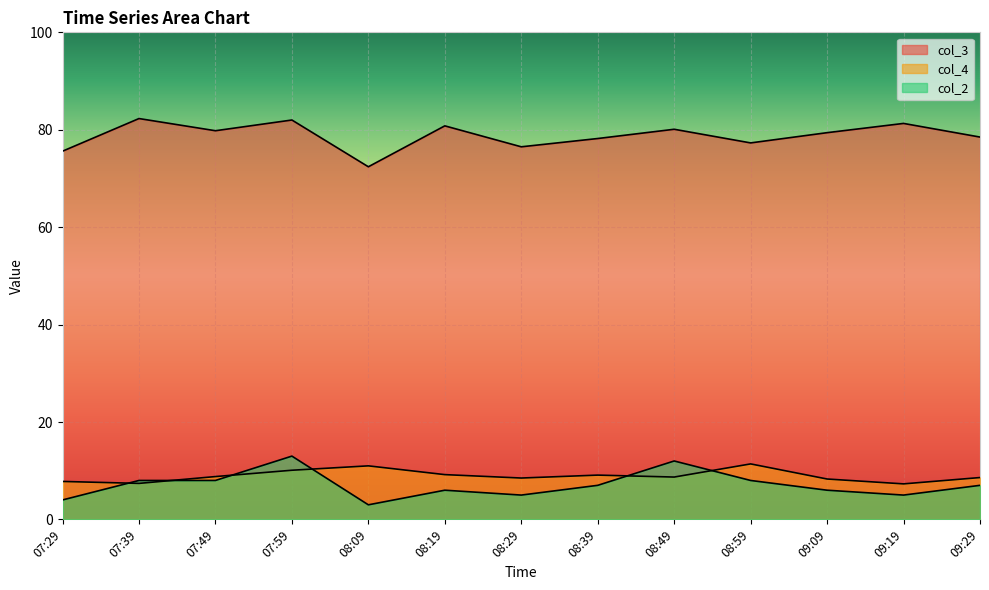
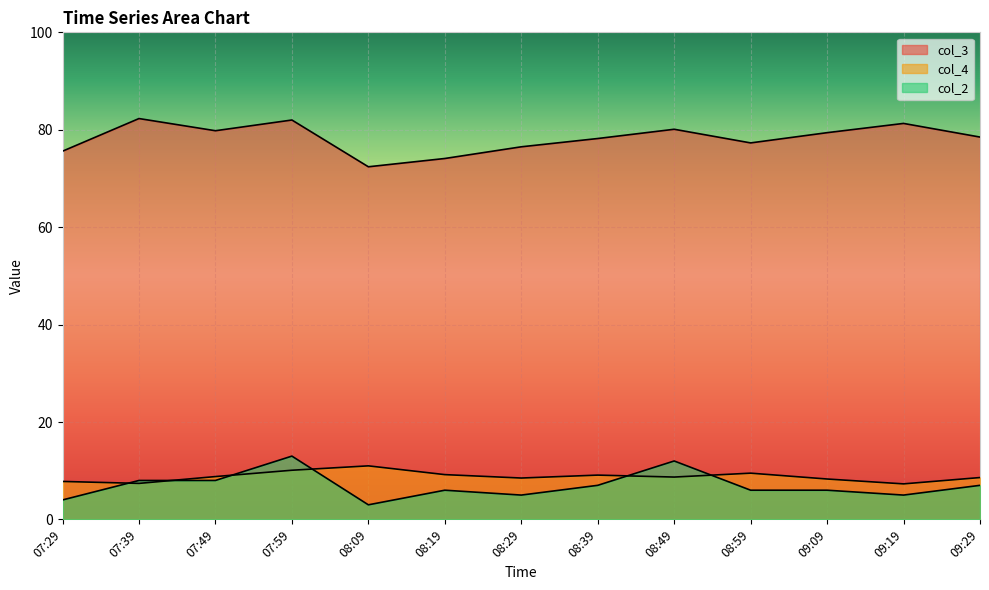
col_3, 08:19: 81 -> 74
col_4, 08:59: 11 -> 10
col_2, 08:59: 8 -> 6
